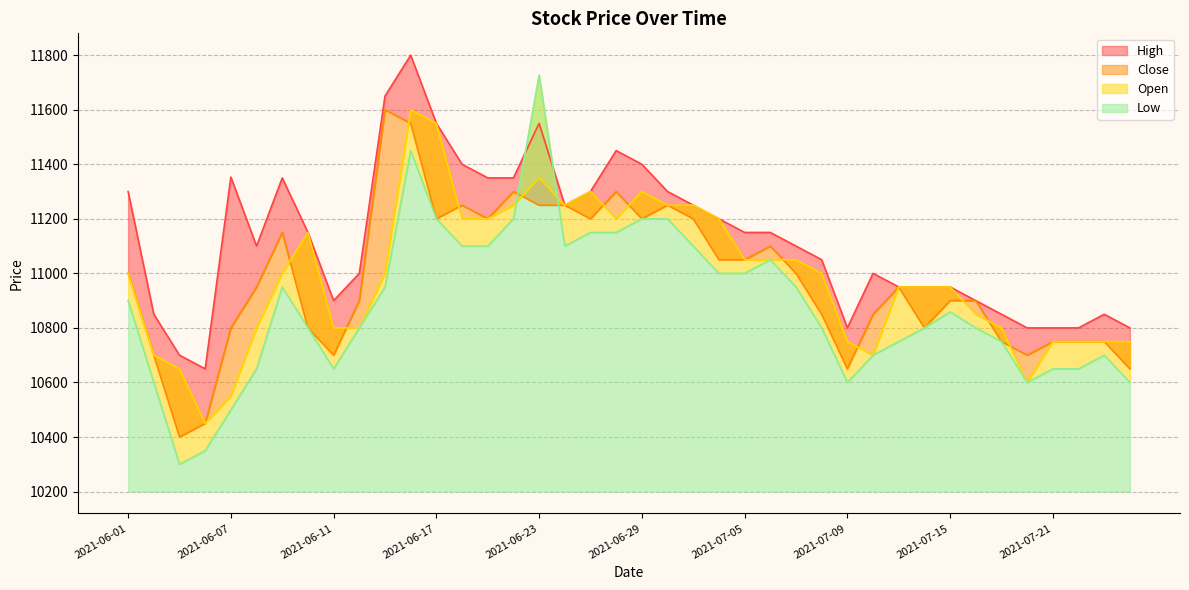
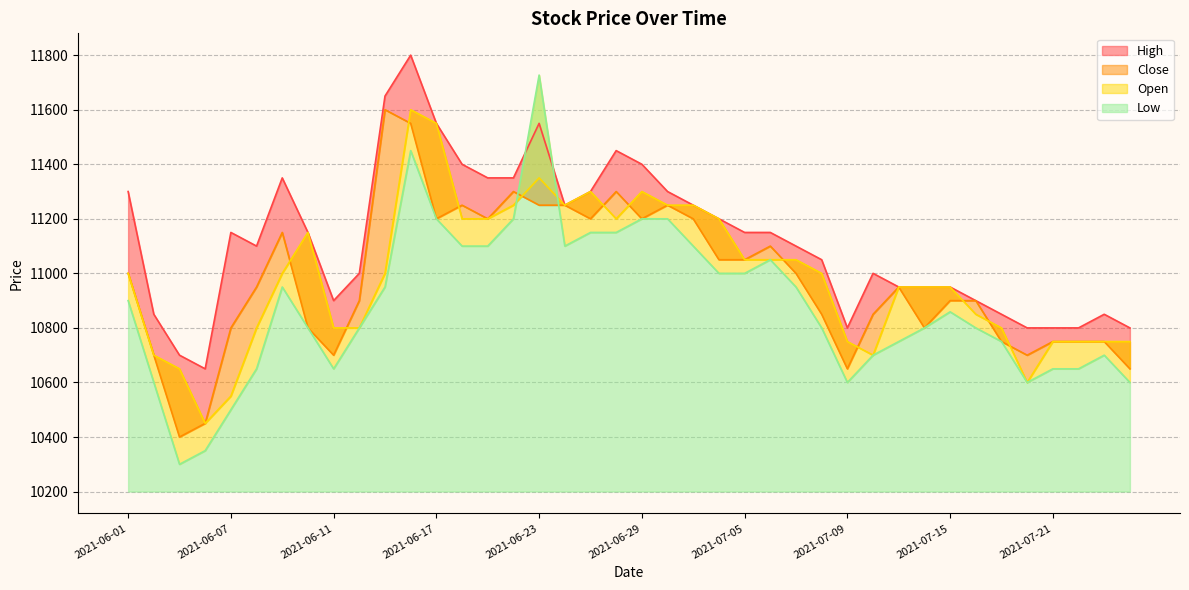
High, 2021-06-07: 11350 -> 11150
